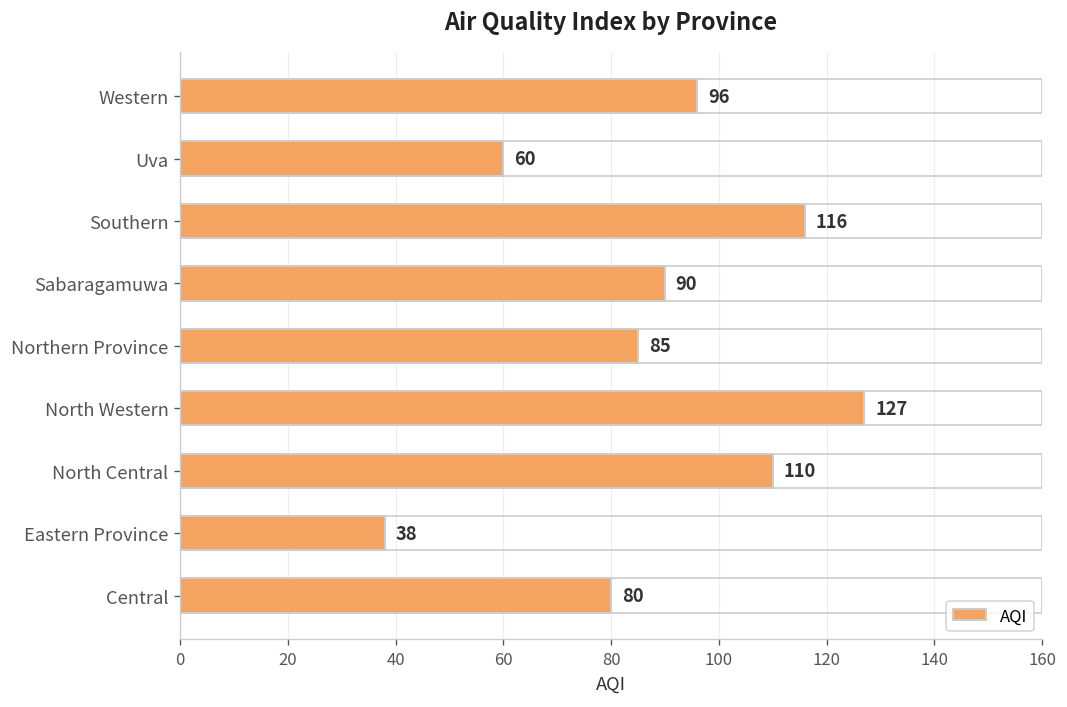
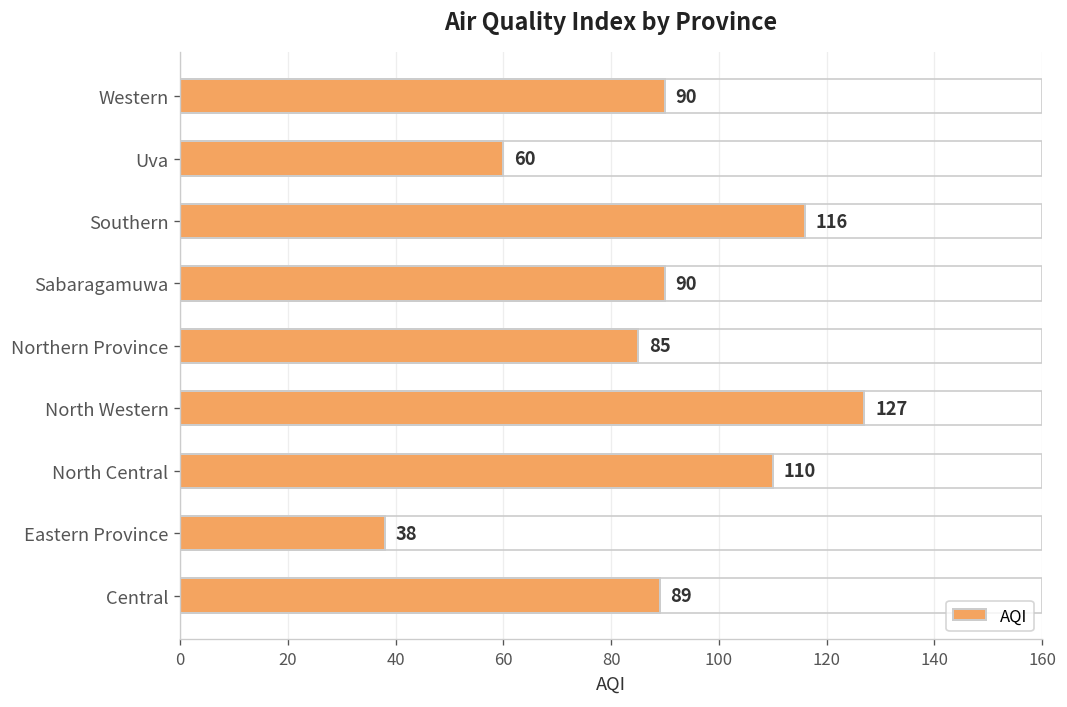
Western: 96 -> 90
Central: 80 -> 89
